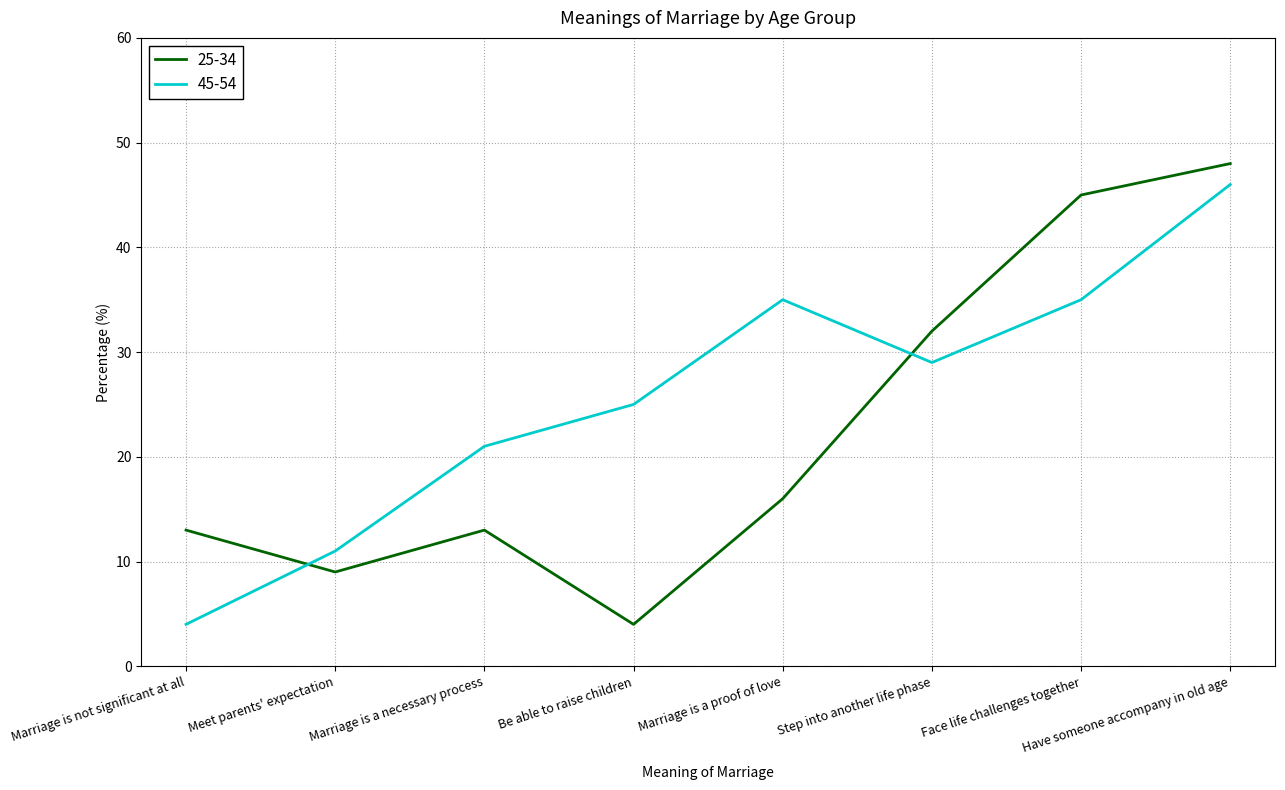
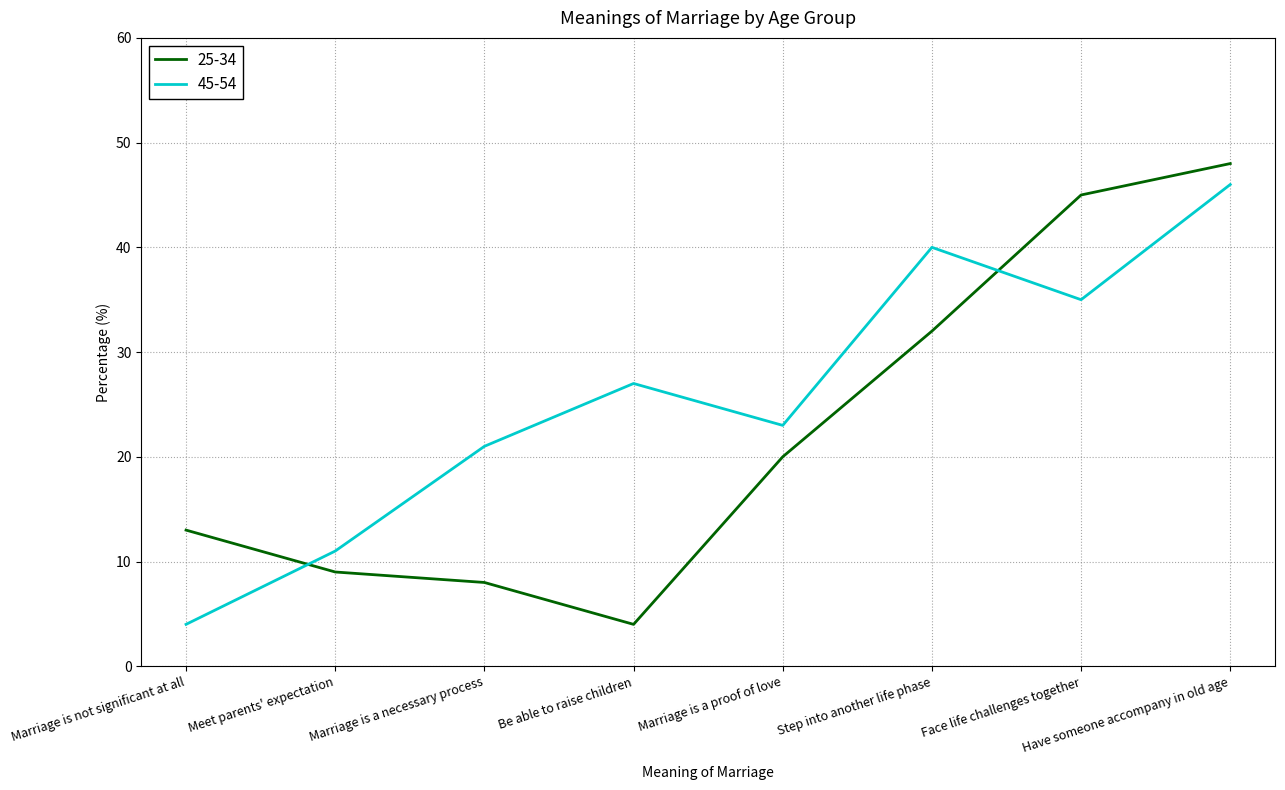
25-34, Marriage is a necessary process: 13 -> 8
45-54, Be able to raise children: 25 -> 27
25-34, Marriage is a proof of love: 16 -> 20
45-54, Marriage is a proof of love: 35 -> 23
45-54, Step into another life phase: 29 -> 40
